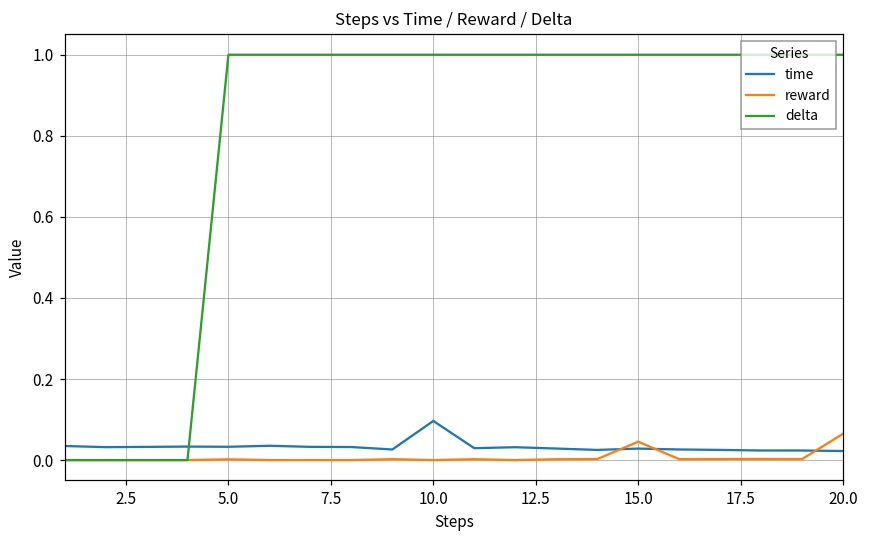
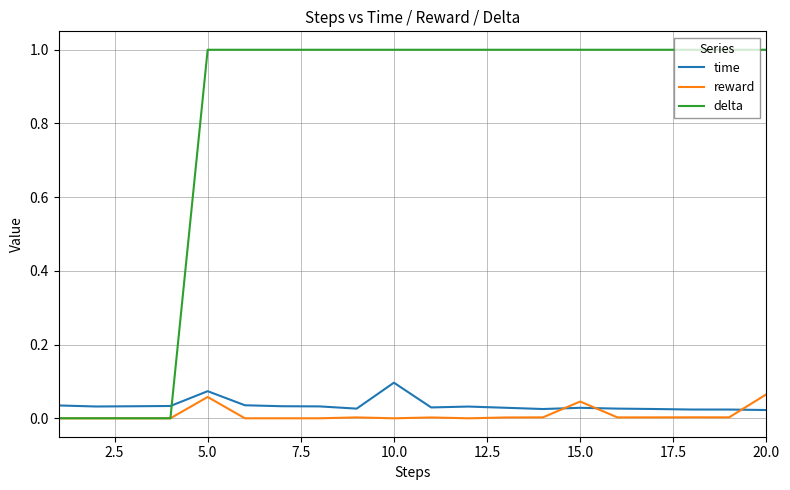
time, 5.0: 0.03 -> 0.07
reward, 5.0: 0.00 -> 0.06
